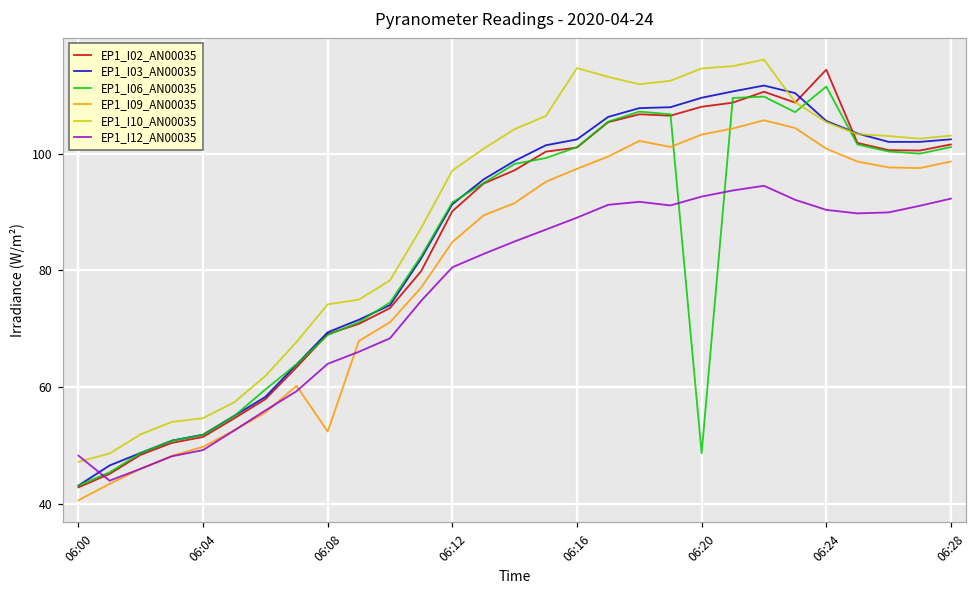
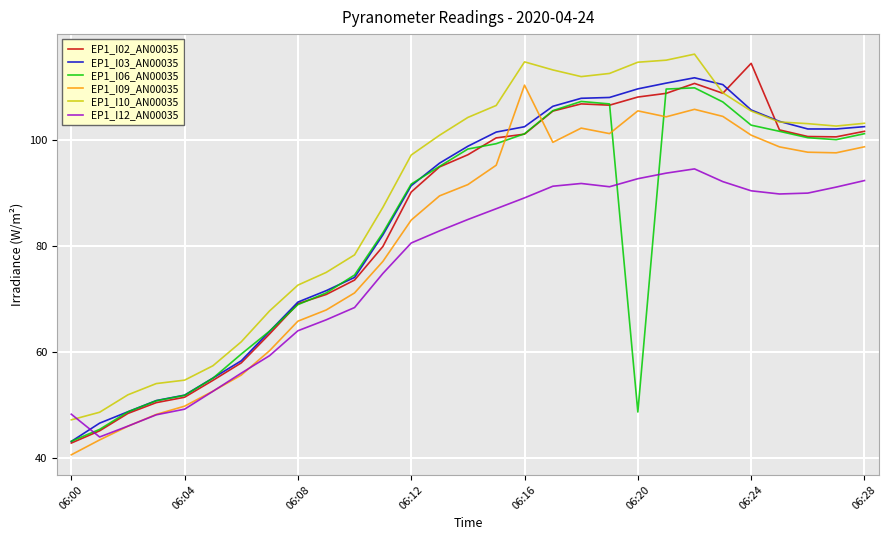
EP1_I09_AN00035, 06:08: 52 -> 66
EP1_I10_AN00035, 06:08: 74 -> 73
EP1_I09_AN00035, 06:16: 97 -> 110
EP1_I09_AN00035, 06:20: 103 -> 105
EP1_I06_AN00035, 06:24: 111 -> 103
